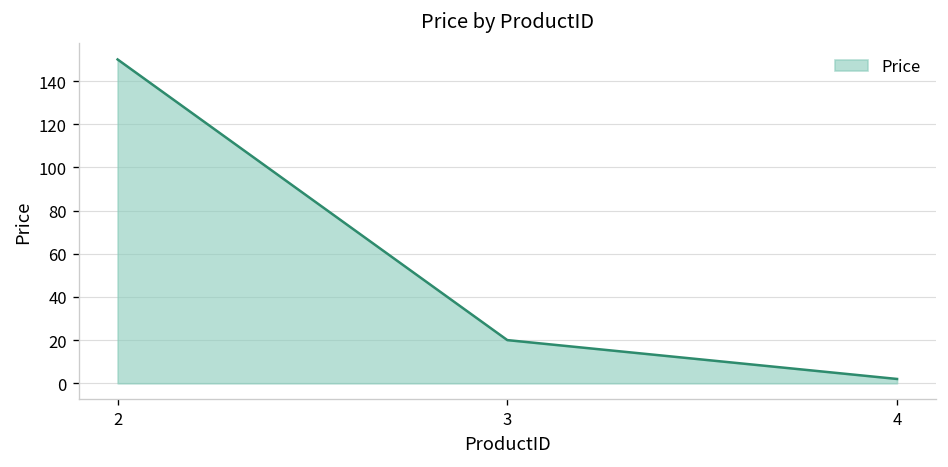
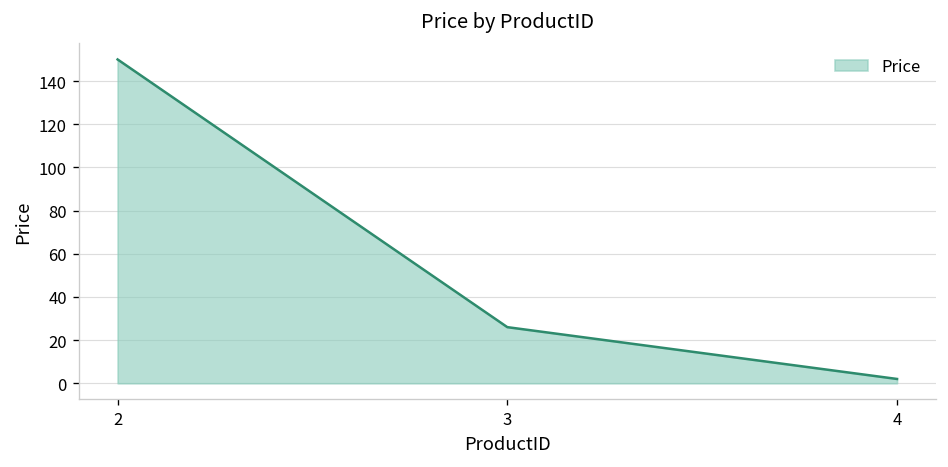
3: 20 -> 26
